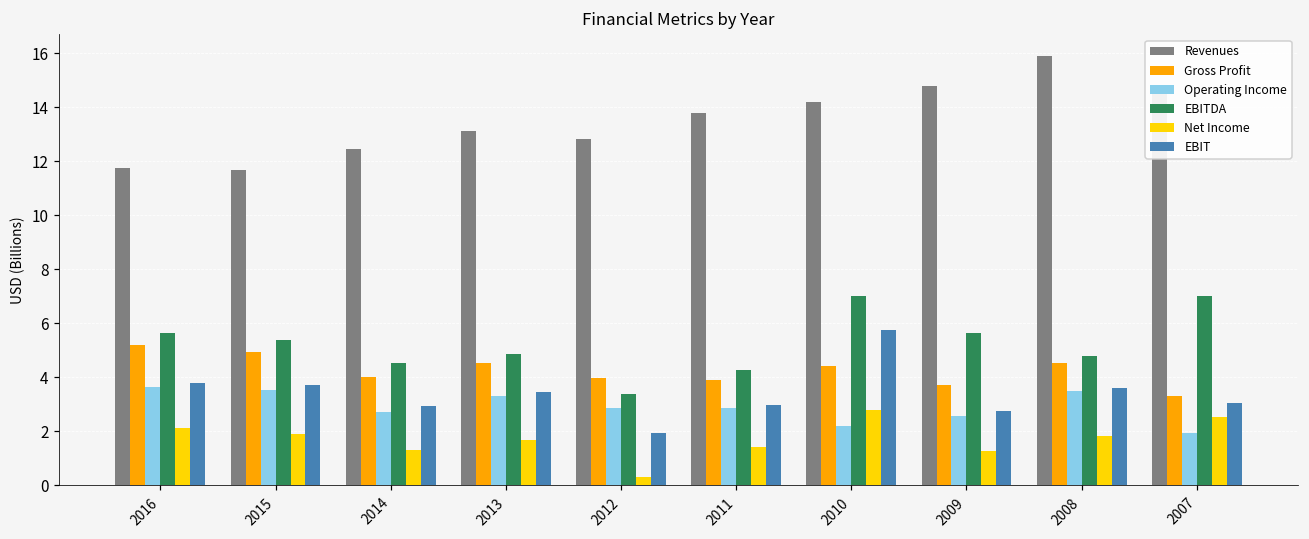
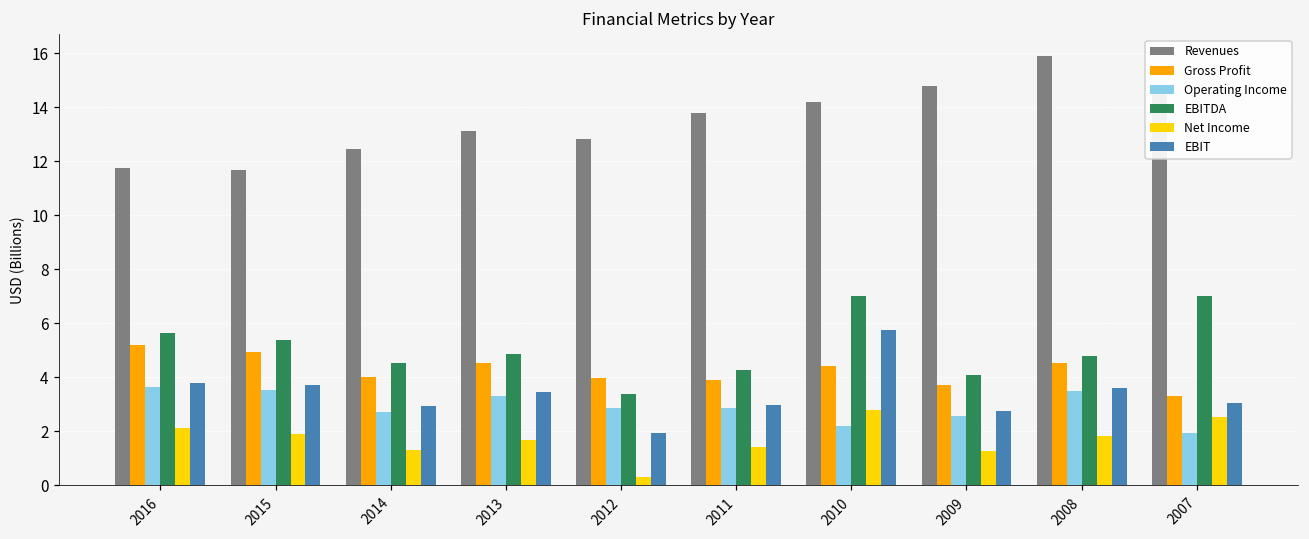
EBITDA, 2009: 5.6 -> 4.1
